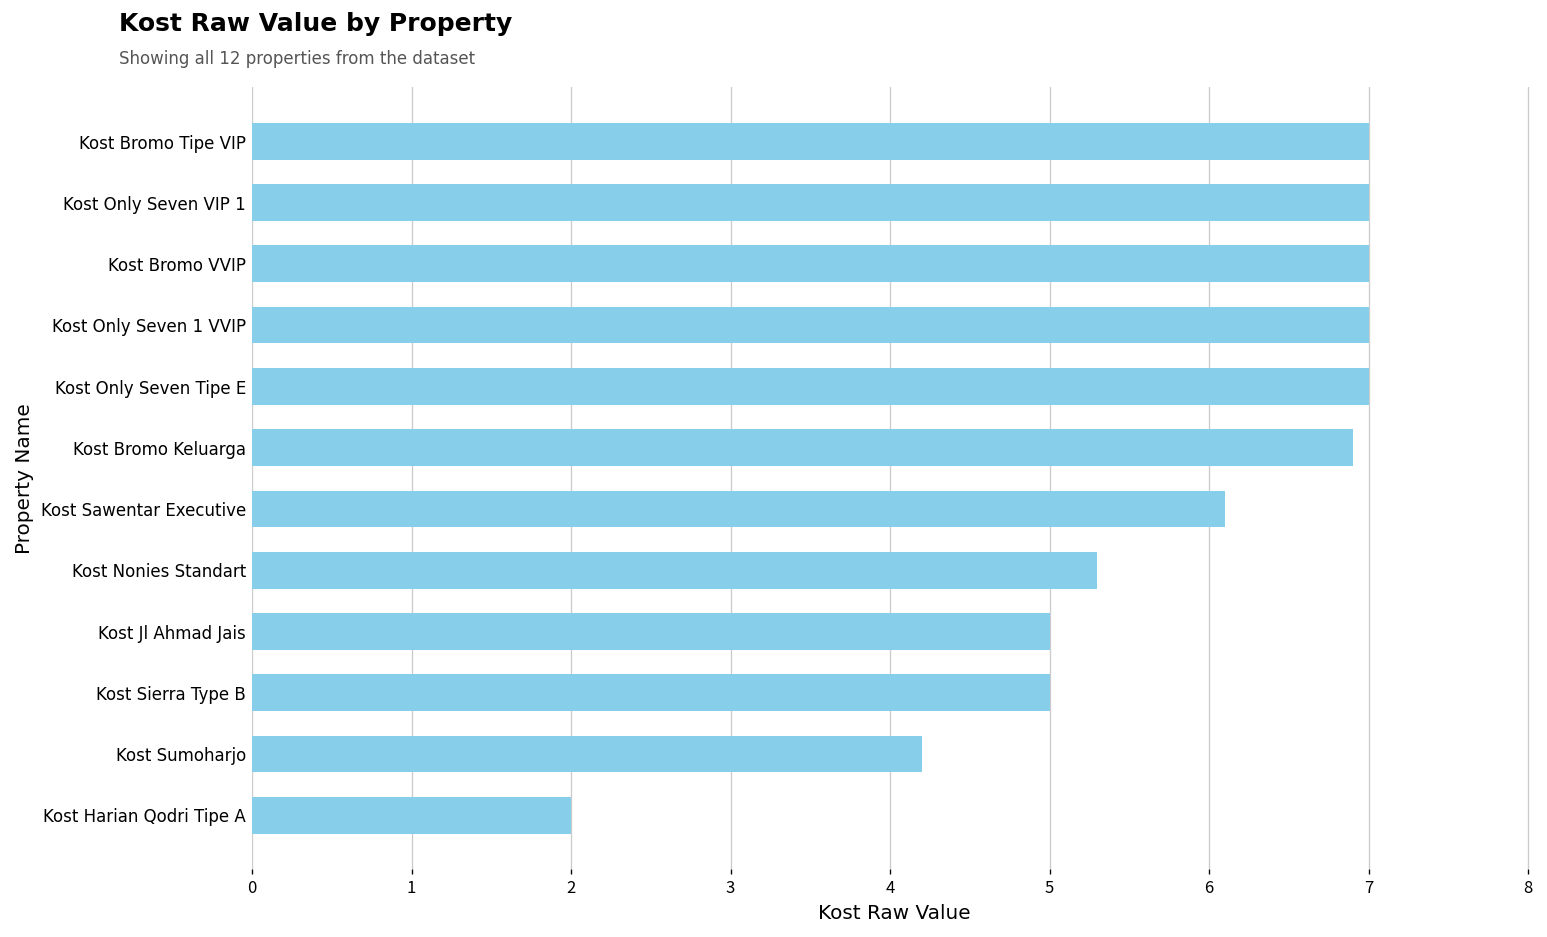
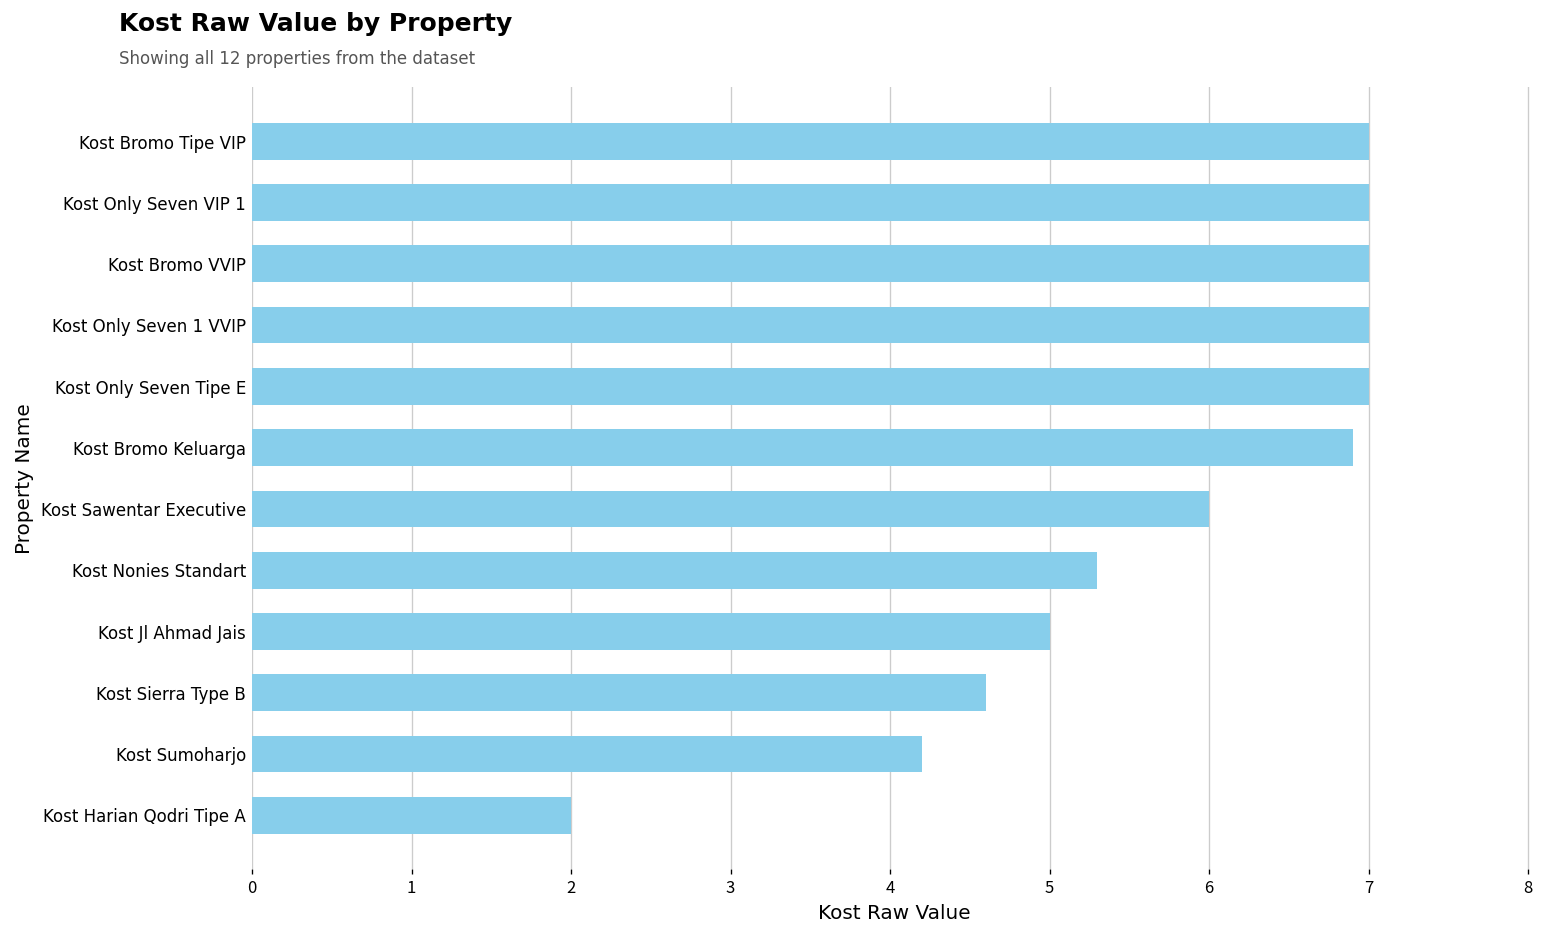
Kost Sawentar Executive: 6.1 -> 6.0
Kost Sierra Type B: 5.0 -> 4.6
